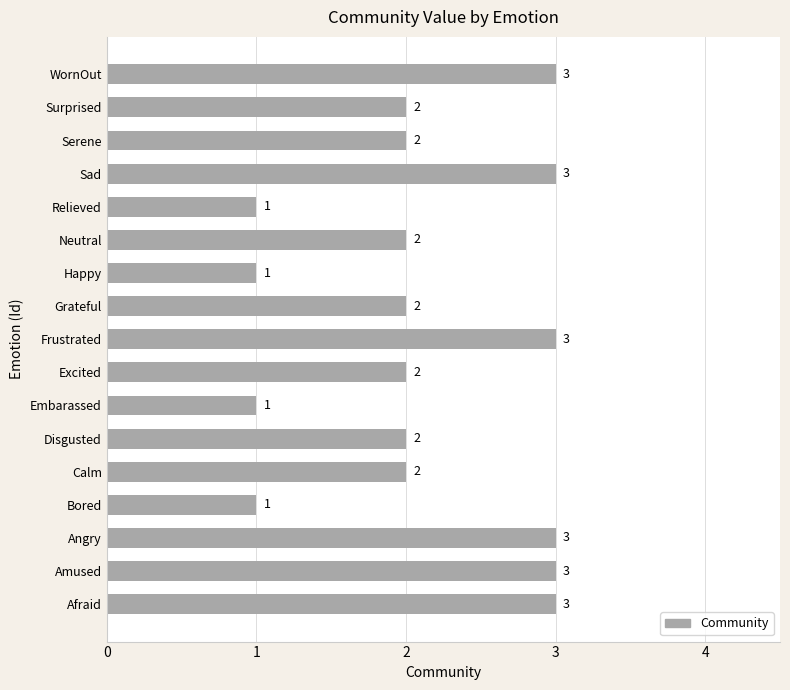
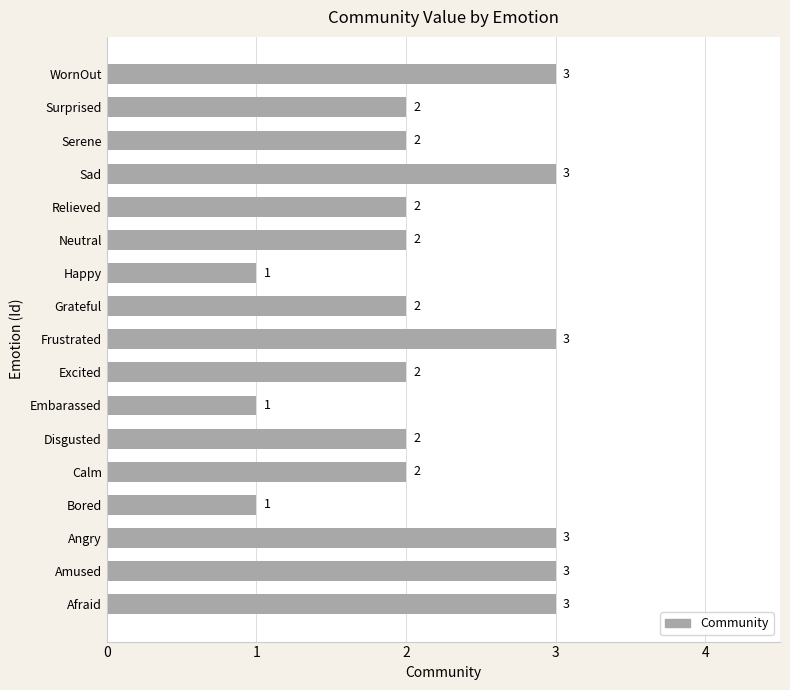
Relieved: 1 -> 2
